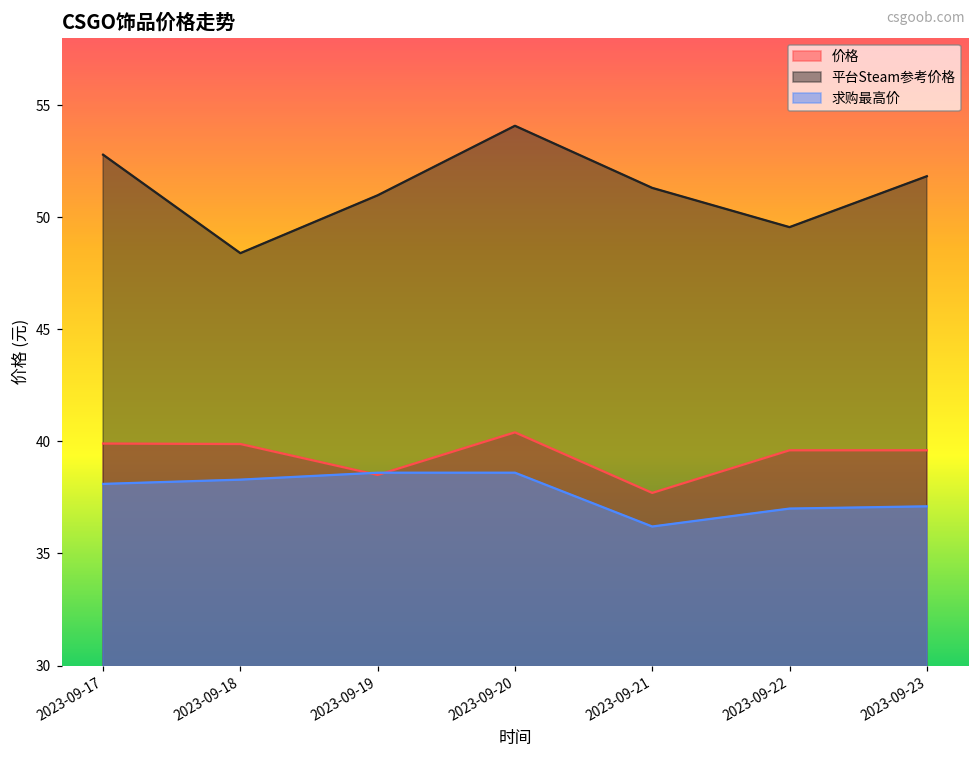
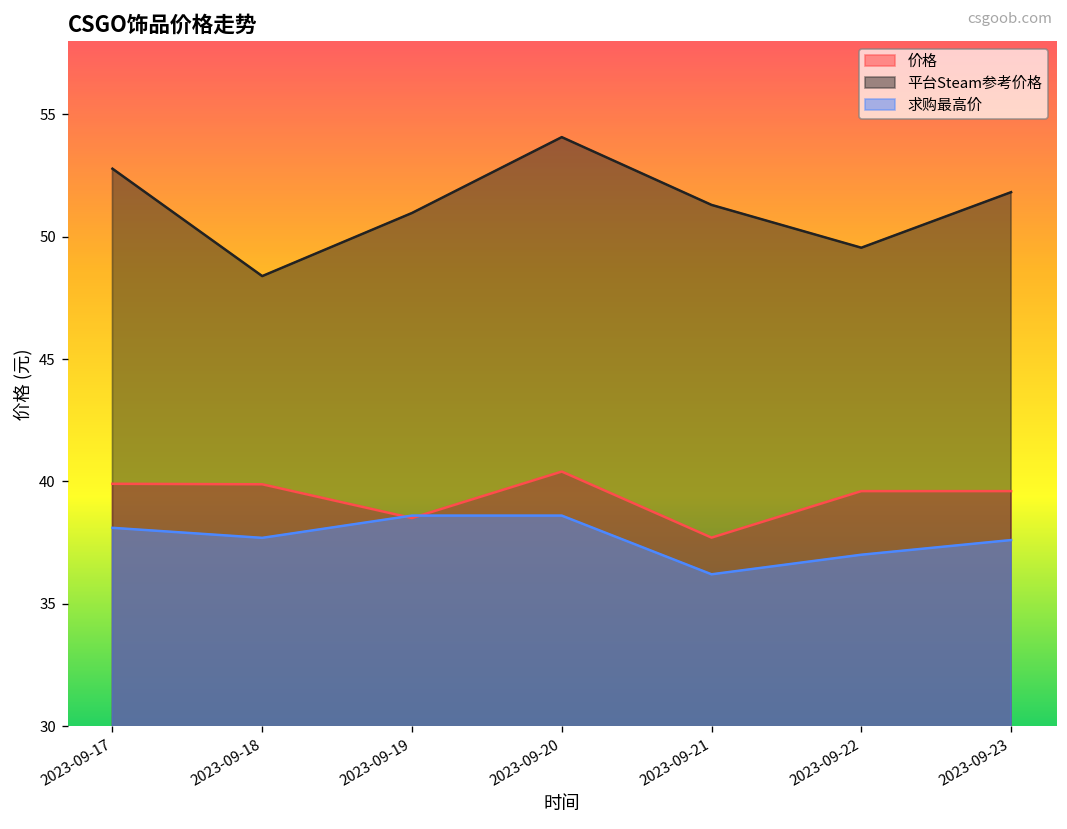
求购最高价, 2023-09-18: 38.3 -> 37.7
求购最高价, 2023-09-23: 37.1 -> 37.6
